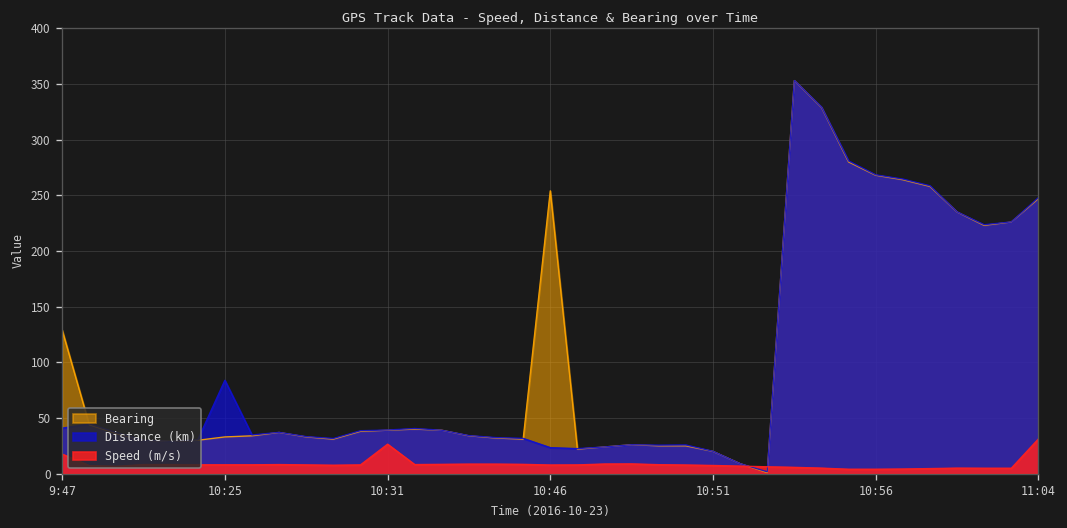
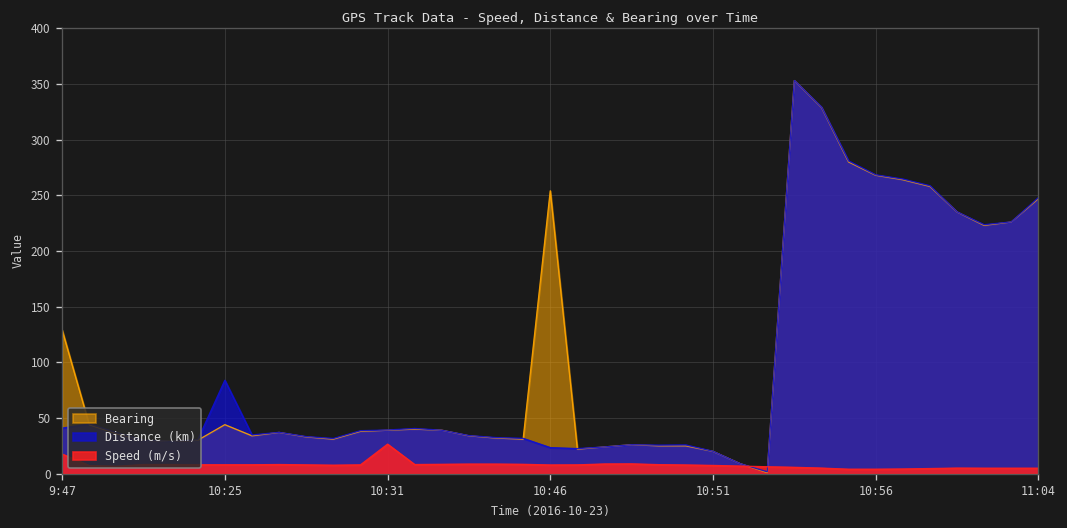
Bearing, 10:25: 30 -> 40
Speed (m/s), 11:04: 30 -> 0
